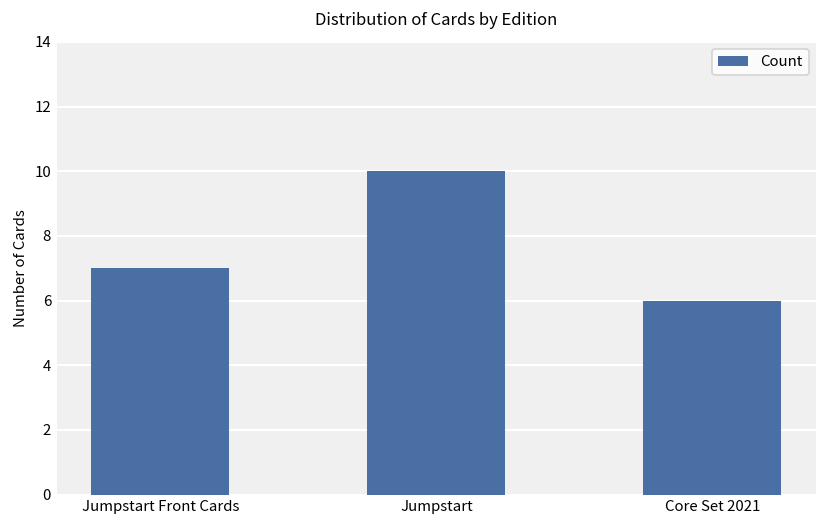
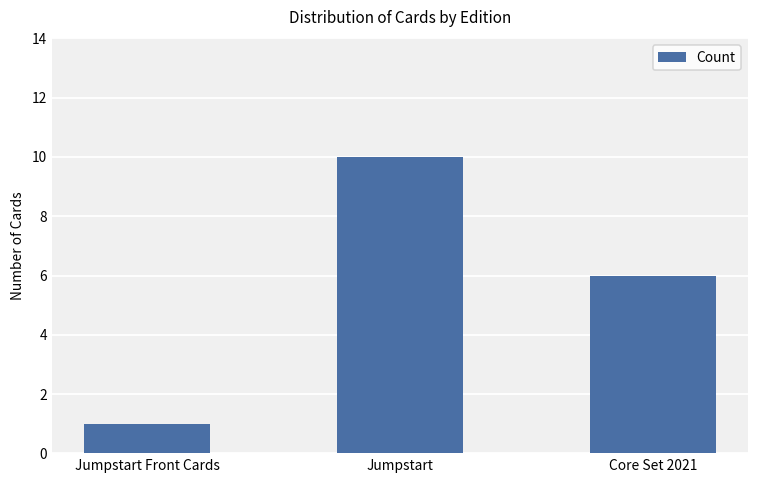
Jumpstart Front Cards: 7 -> 1
